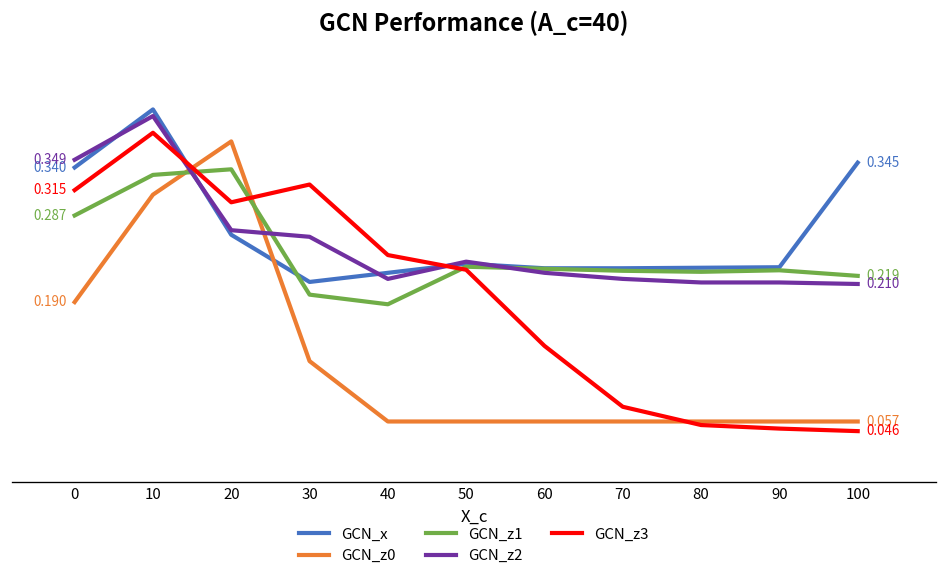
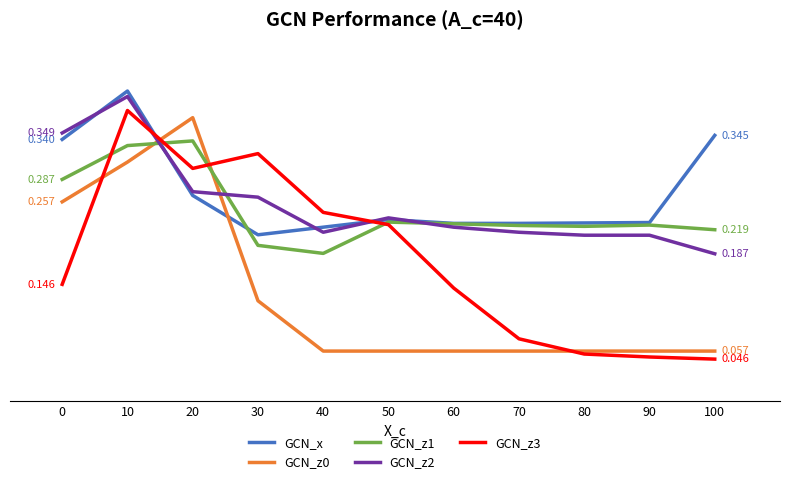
GCN_z0, 0: 0.190 -> 0.257
GCN_z3, 0: 0.315 -> 0.146
GCN_z2, 100: 0.210 -> 0.187
